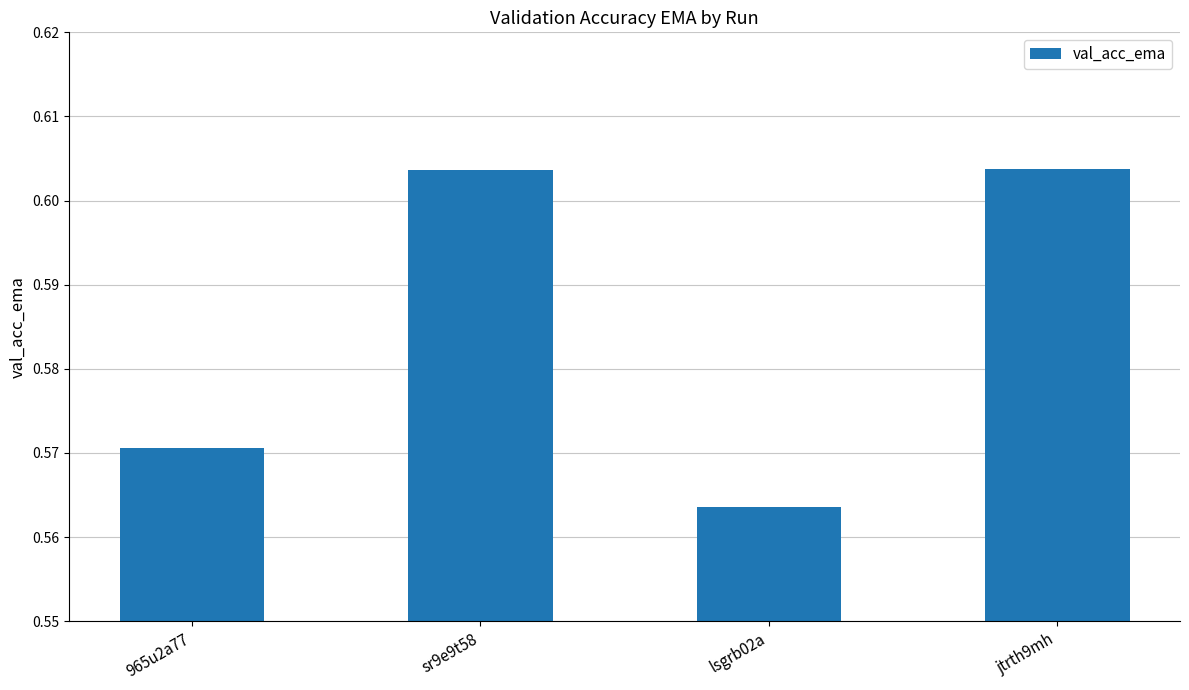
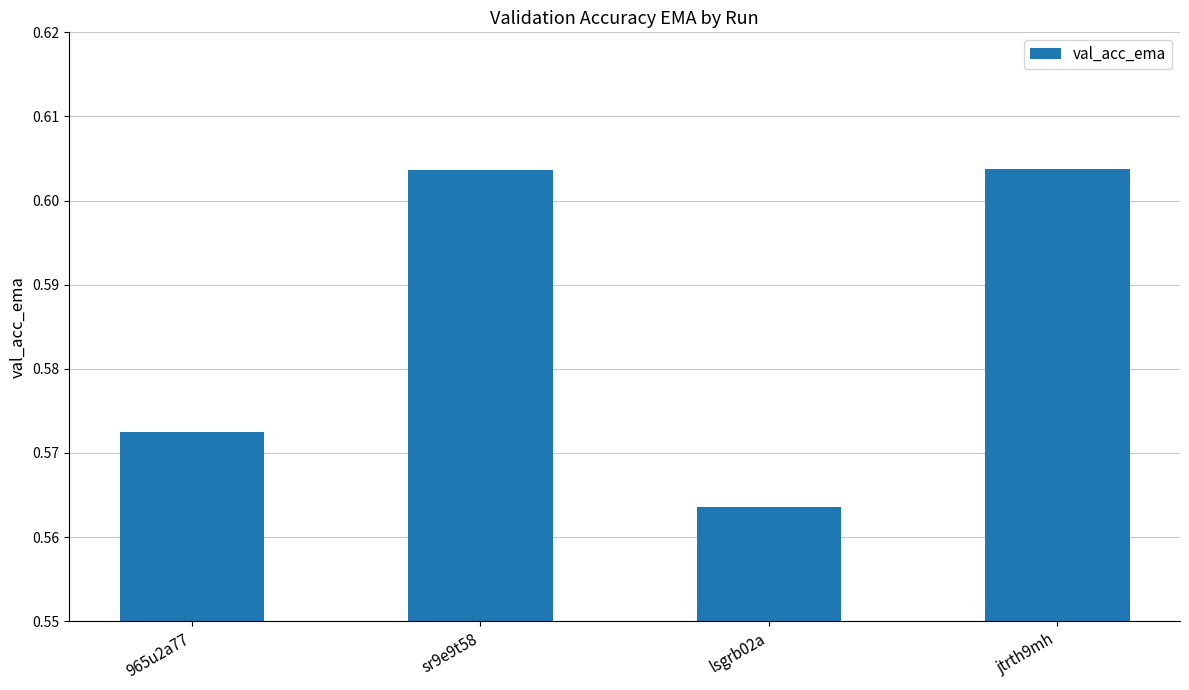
965u2a77: 0.571 -> 0.572
